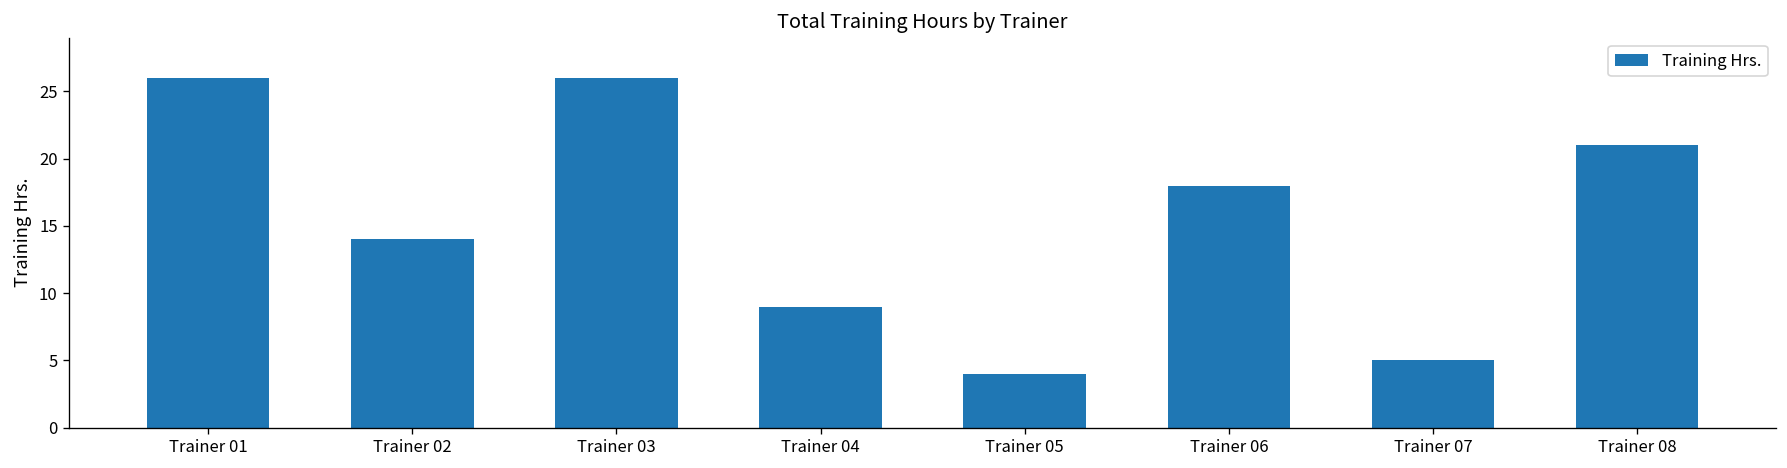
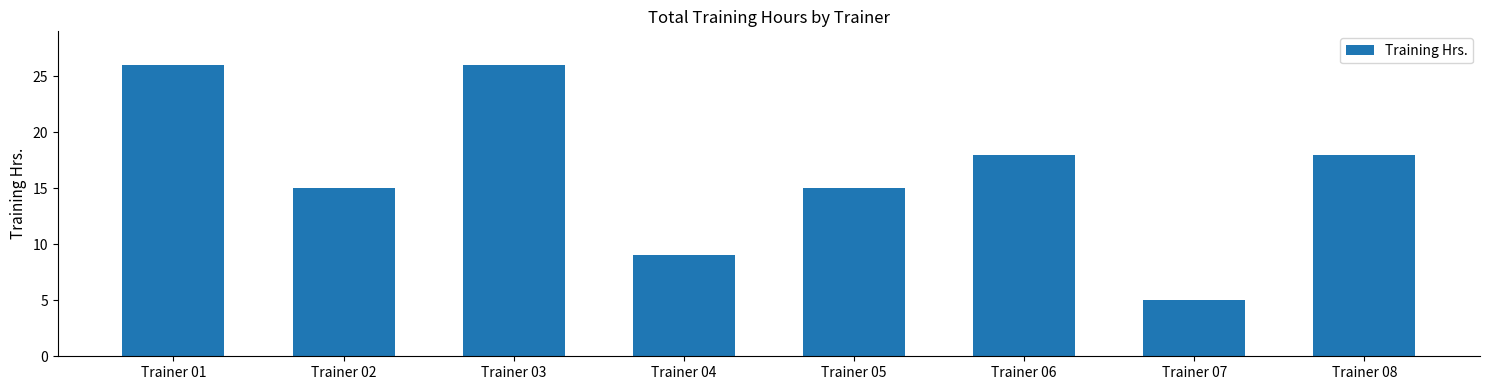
Trainer 02: 14 -> 15
Trainer 05: 4 -> 15
Trainer 08: 21 -> 18
